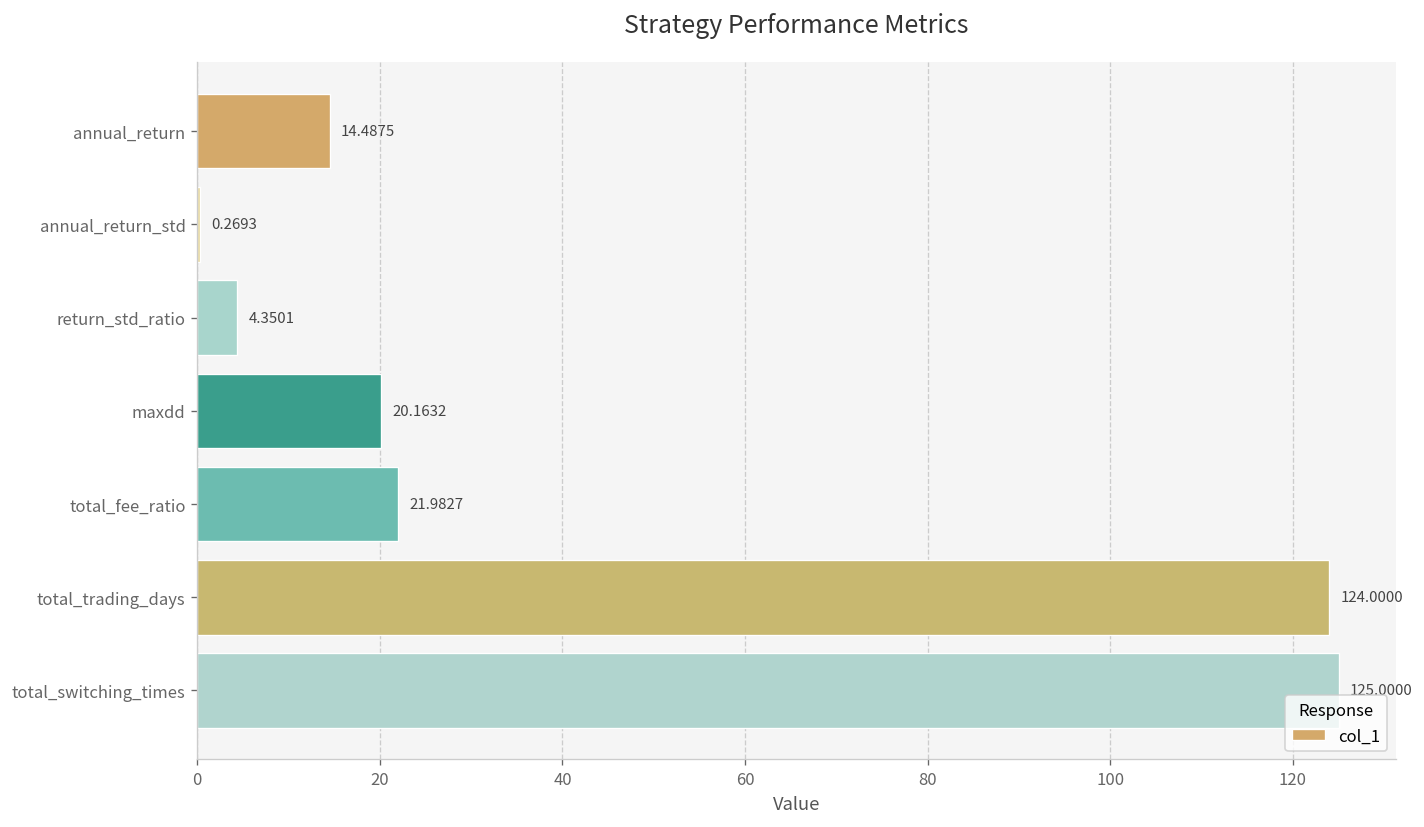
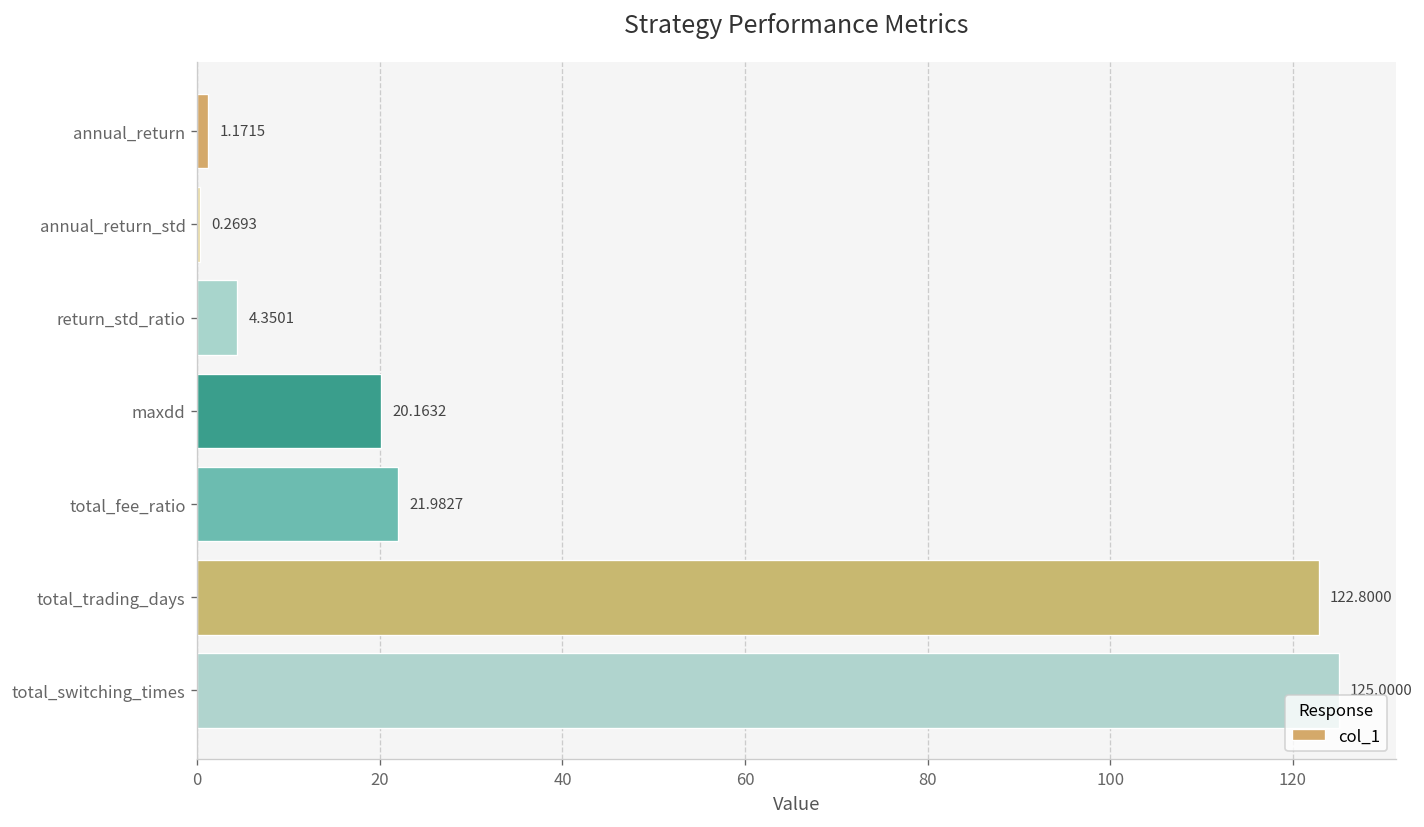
annual_return: 14.4875 -> 1.1715
total_trading_days: 124.0000 -> 122.8000
